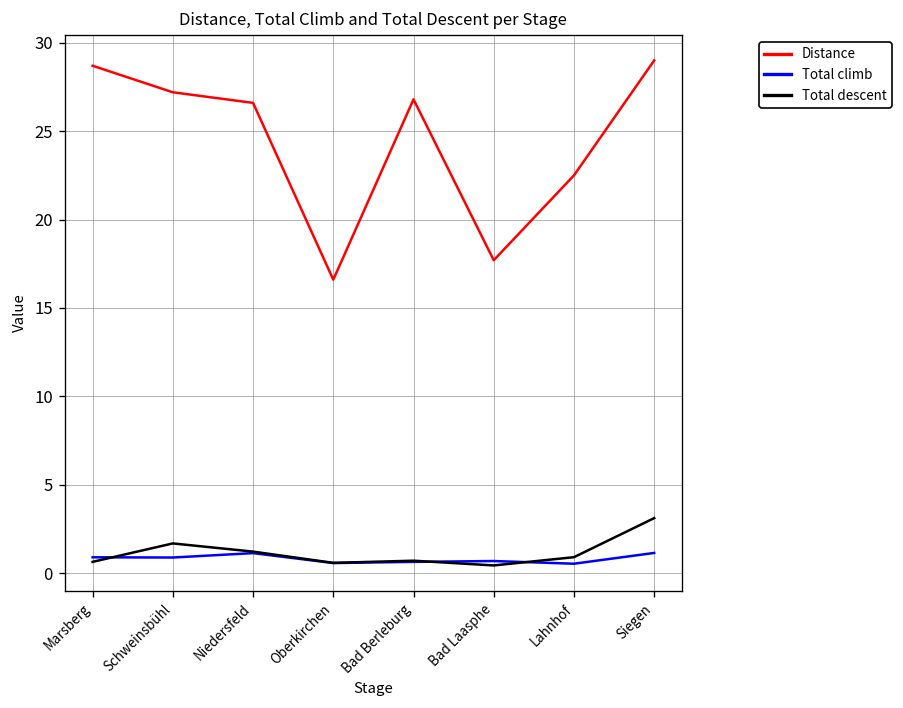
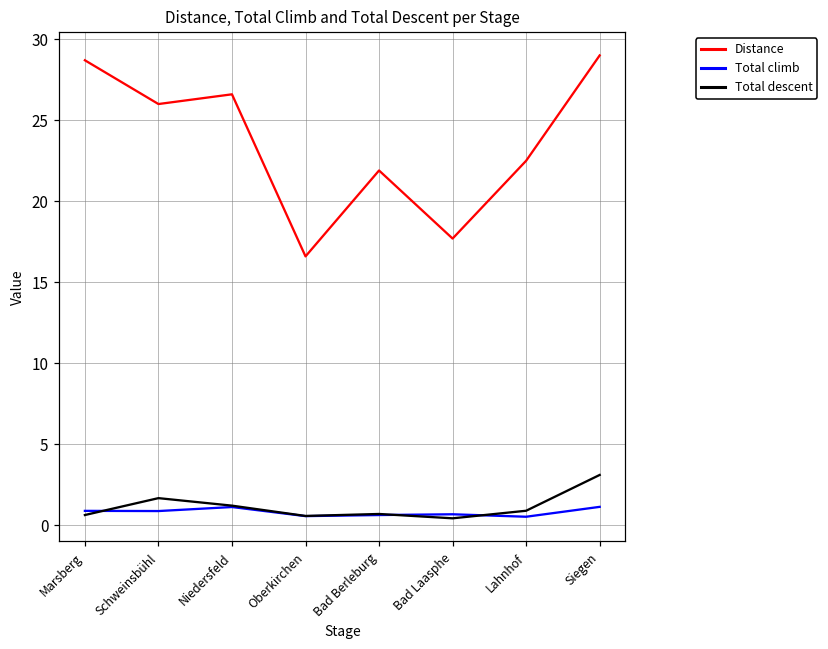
Distance, Schweinsbühl: 27.2 -> 26.0
Distance, Bad Berleburg: 26.8 -> 21.9
